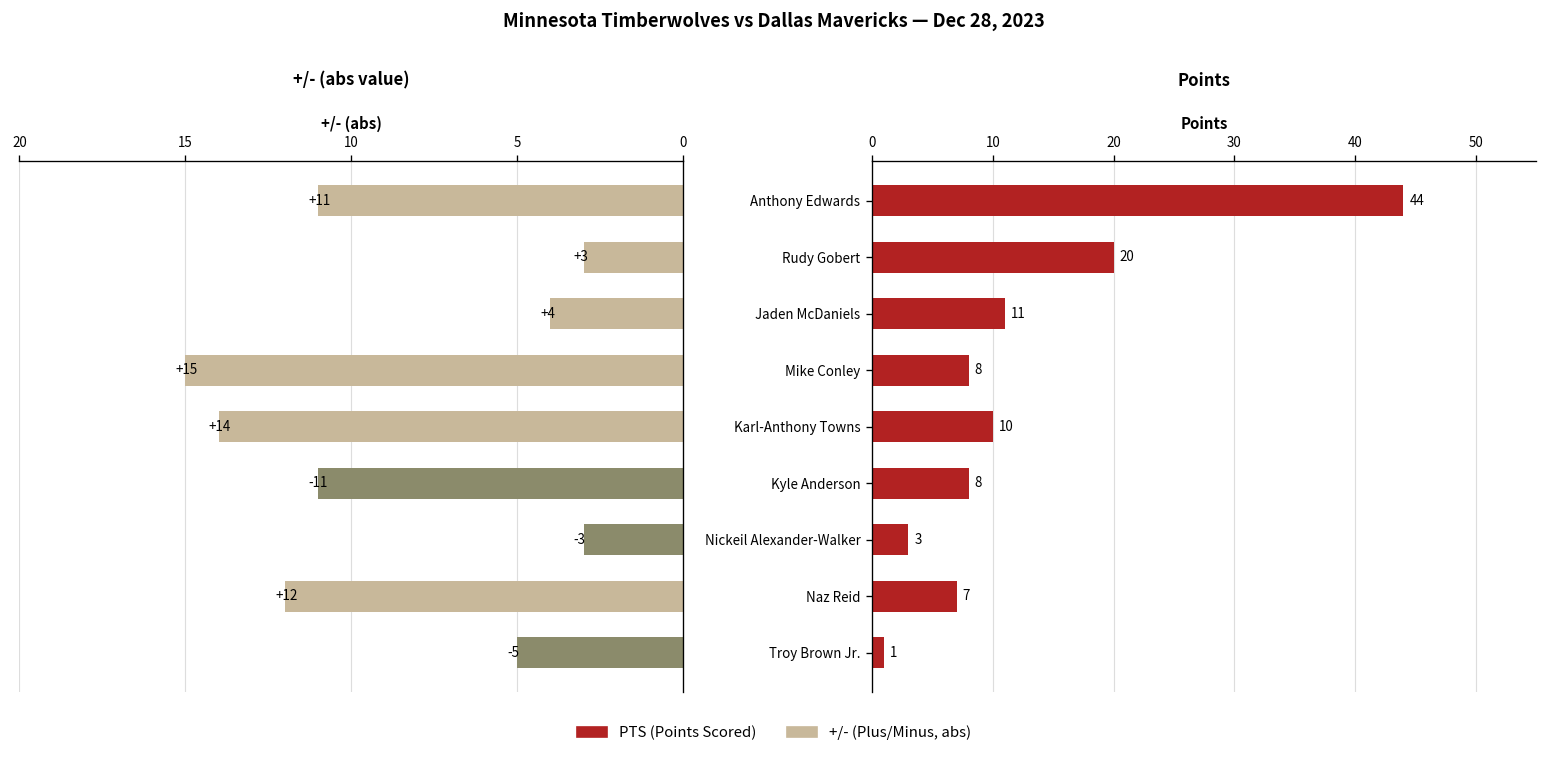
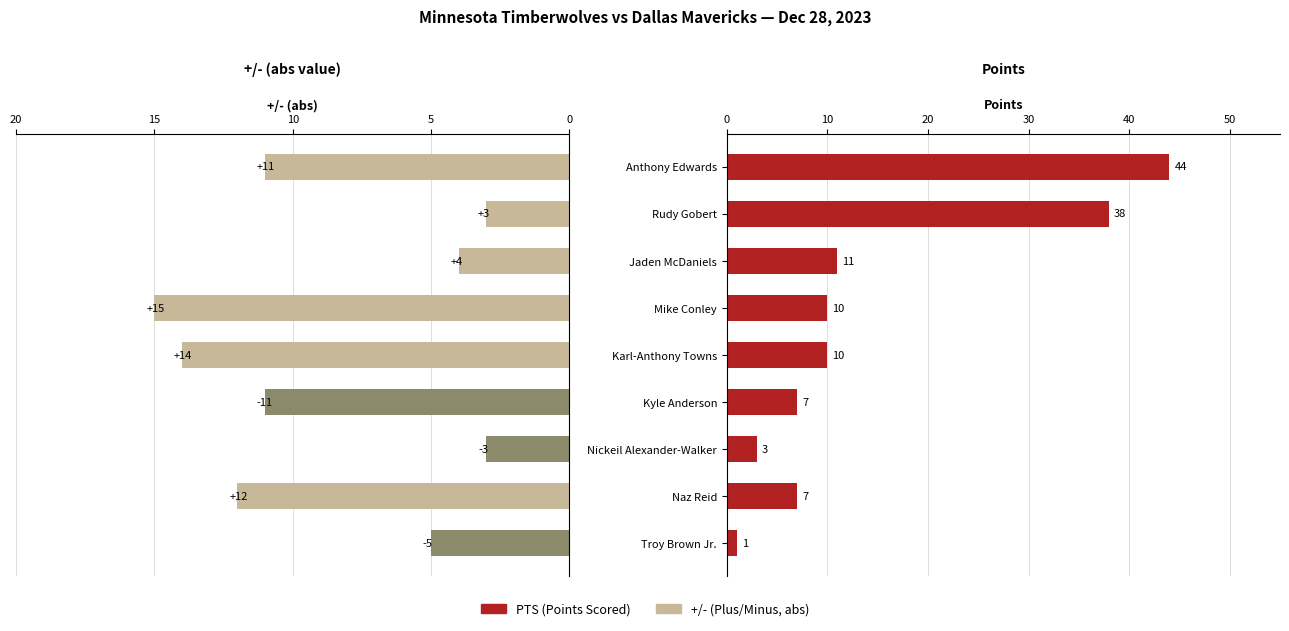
Points, Rudy Gobert: 20 -> 38
Points, Mike Conley: 8 -> 10
Points, Kyle Anderson: 8 -> 7
